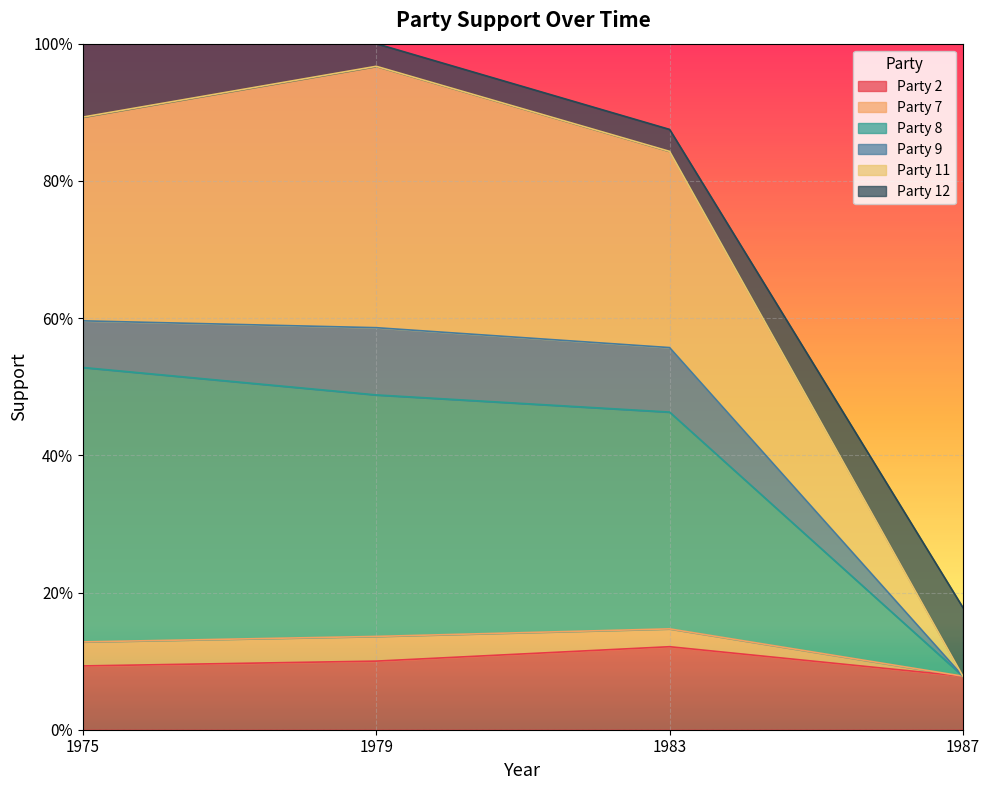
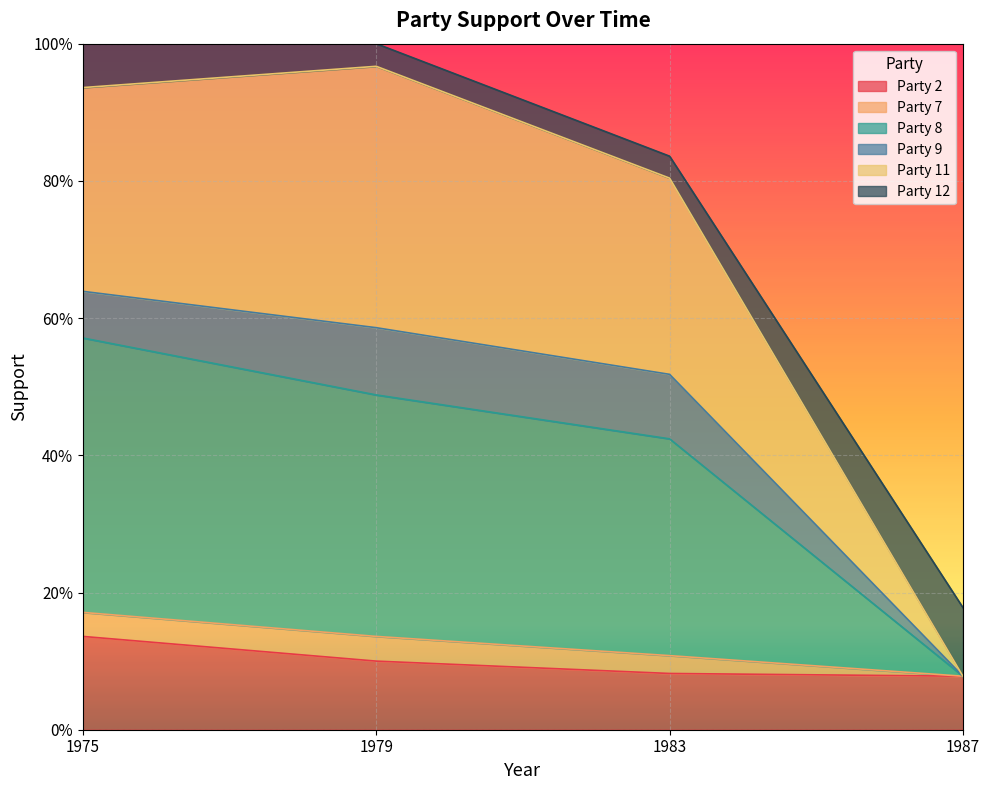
Party 2, 1975: 9% -> 14%
Party 2, 1983: 12% -> 8%
